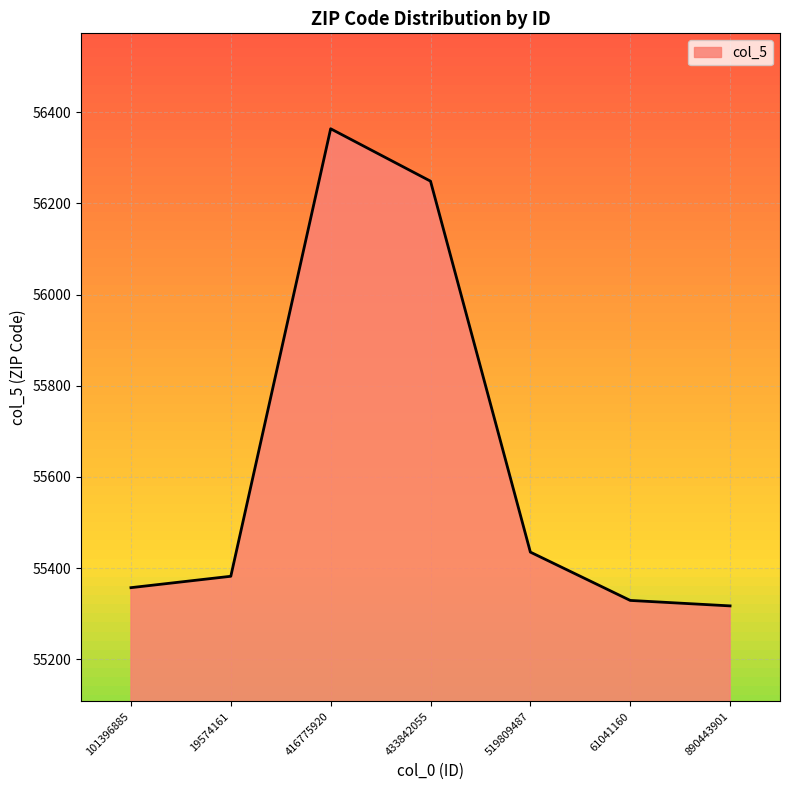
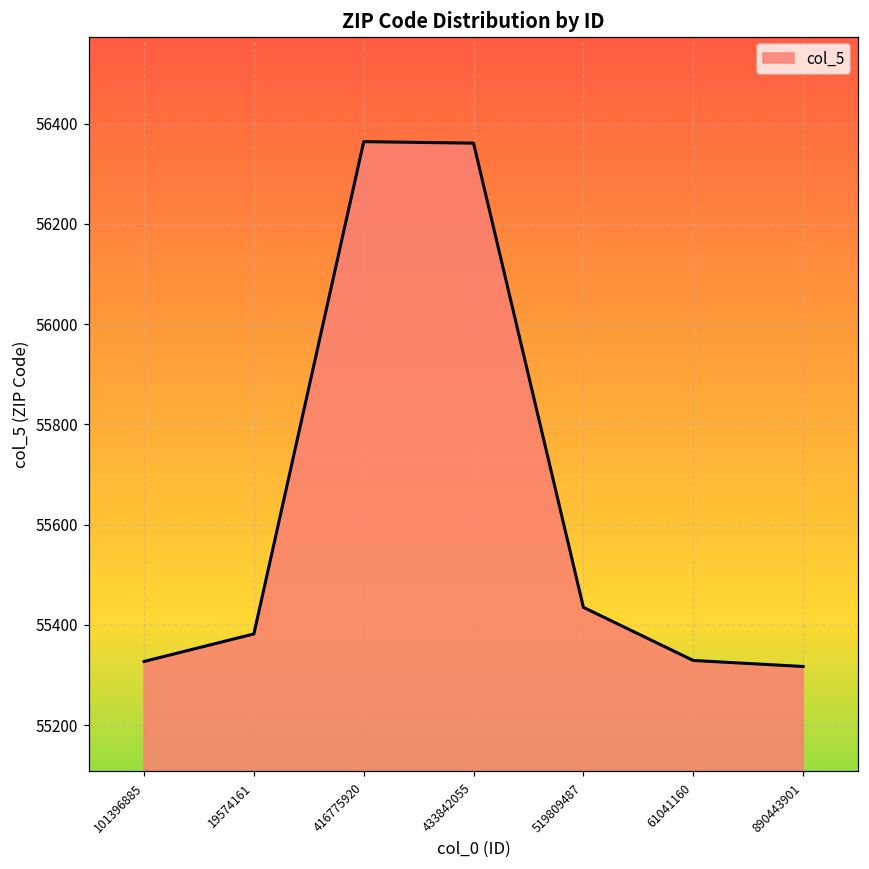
101396885: 55360 -> 55330
433842055: 56250 -> 56360
